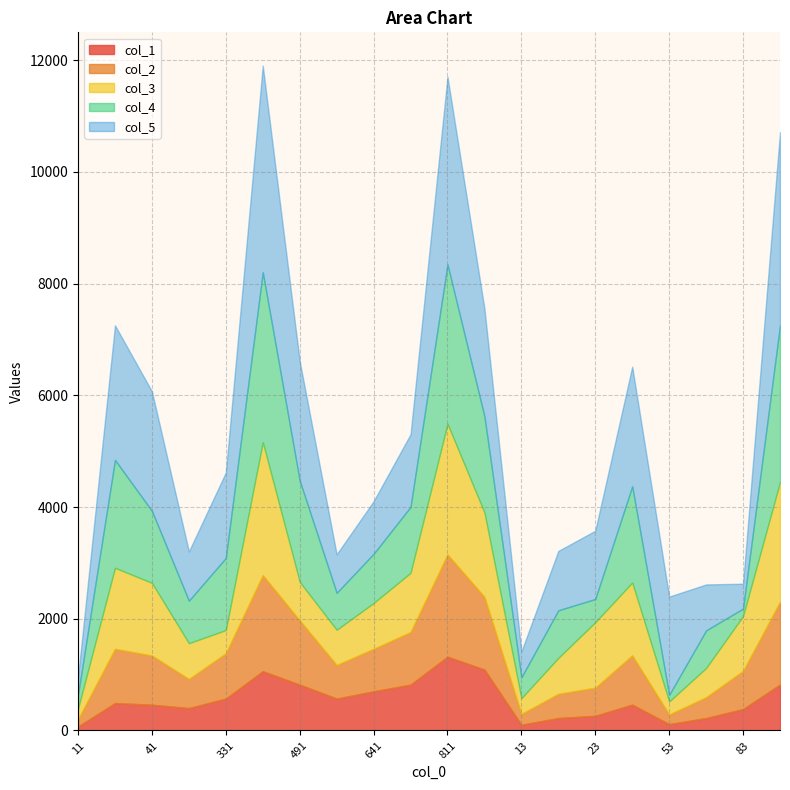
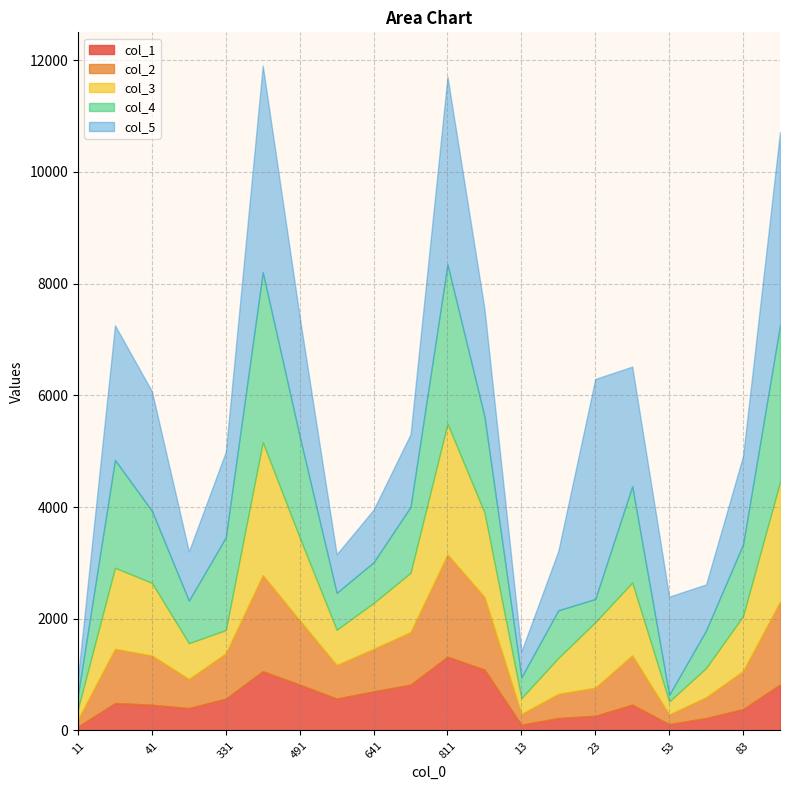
col_4, 331: 1300 -> 1700
col_3, 491: 700 -> 1500
col_4, 641: 900 -> 700
col_5, 23: 1200 -> 3900
col_4, 83: 100 -> 1300
col_5, 83: 400 -> 1600
